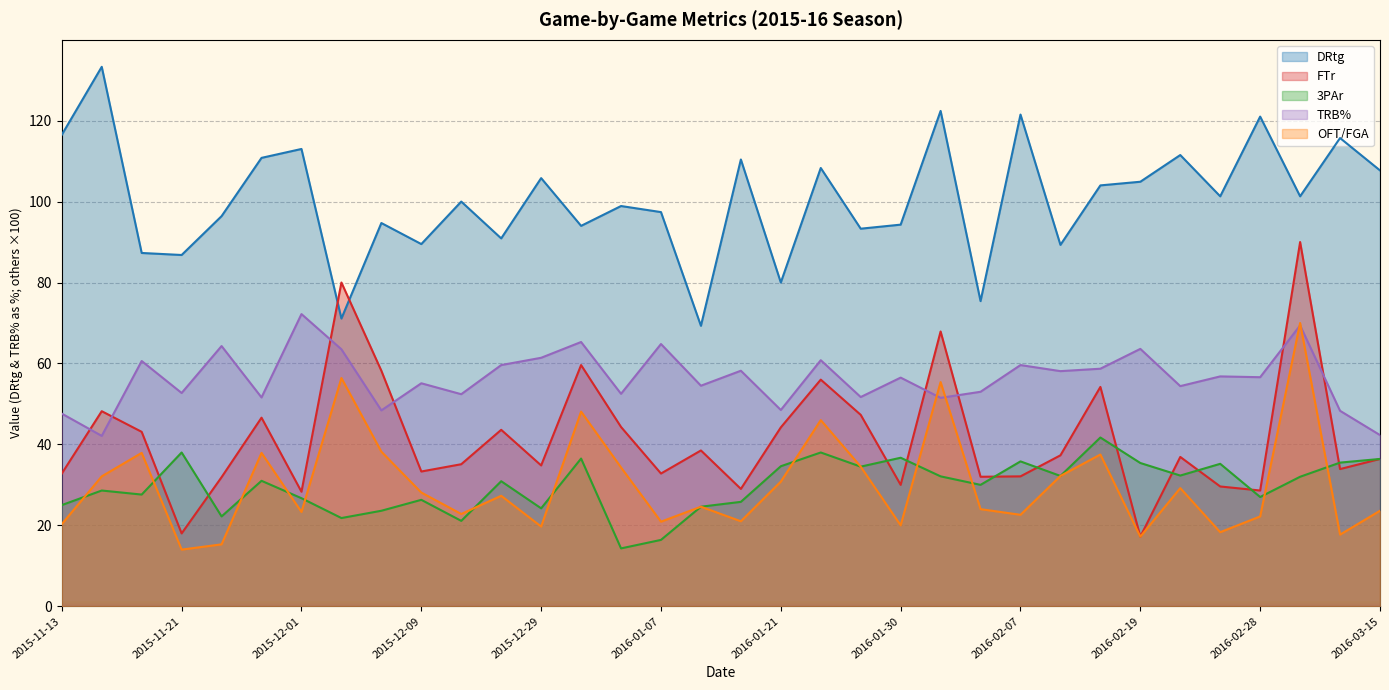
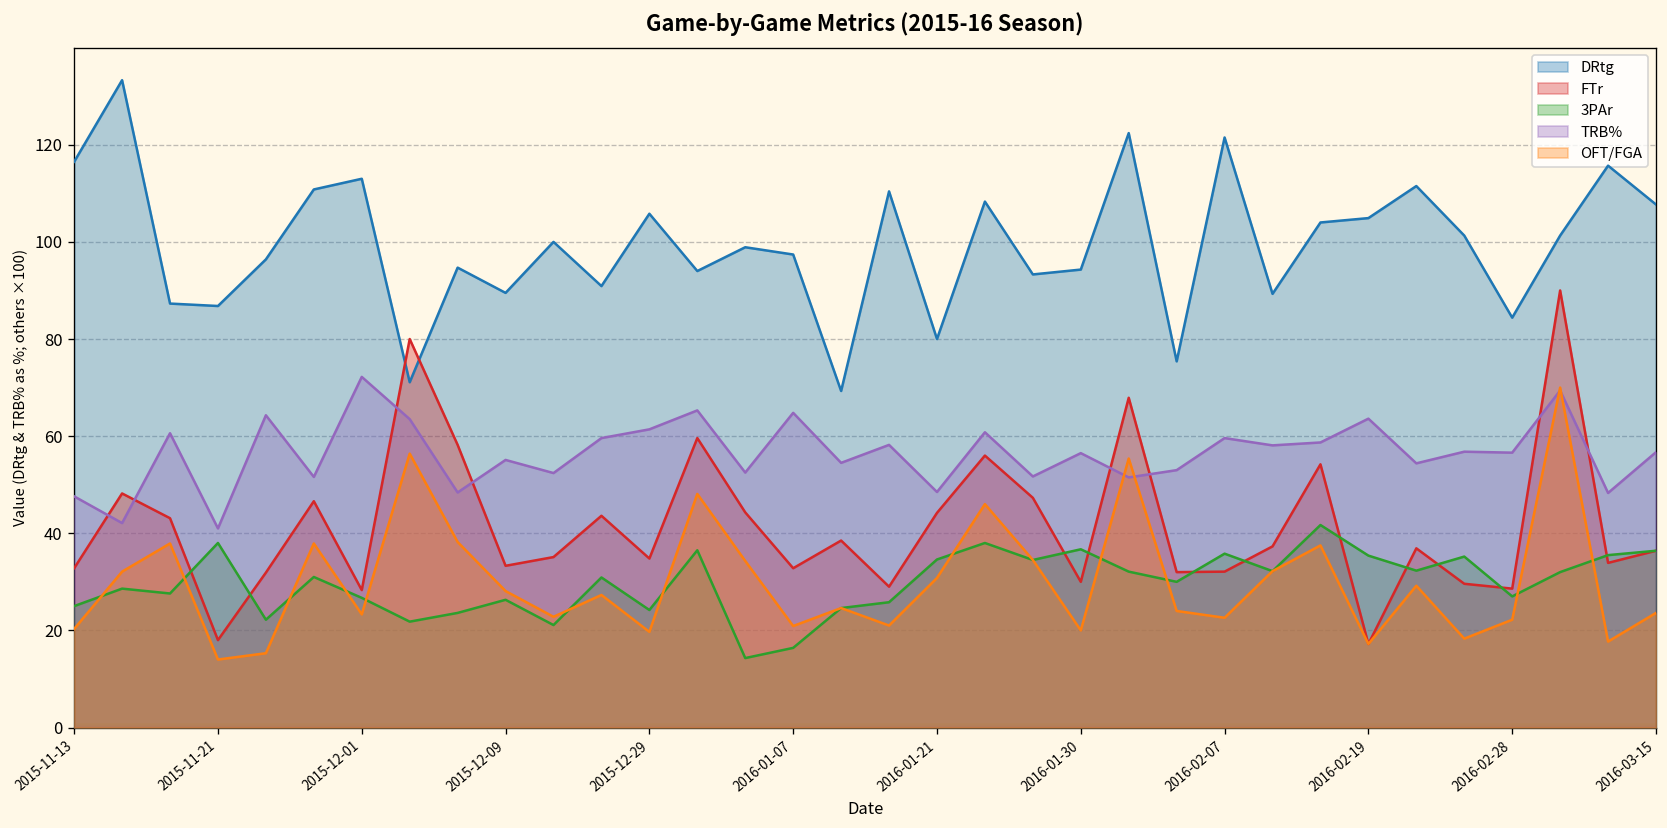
TRB%, 2015-11-21: 53 -> 41
DRtg, 2016-02-28: 121 -> 84
TRB%, 2016-03-15: 42 -> 57
